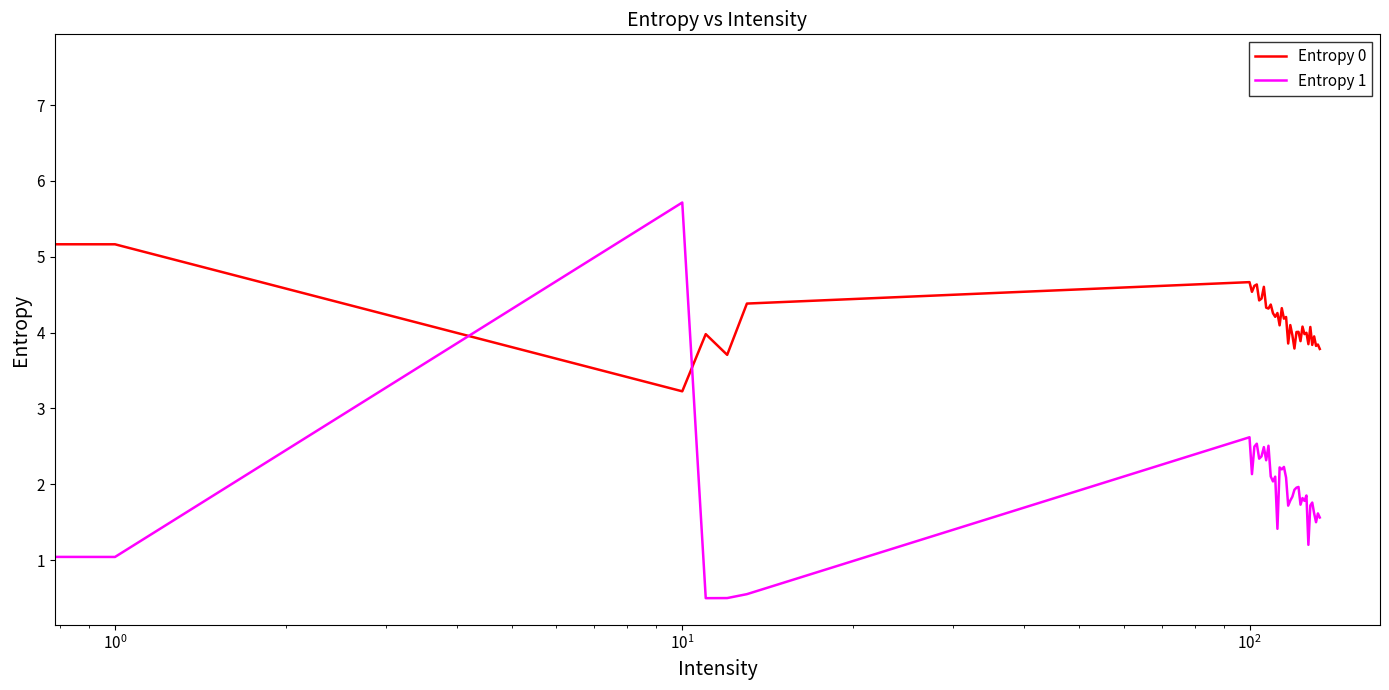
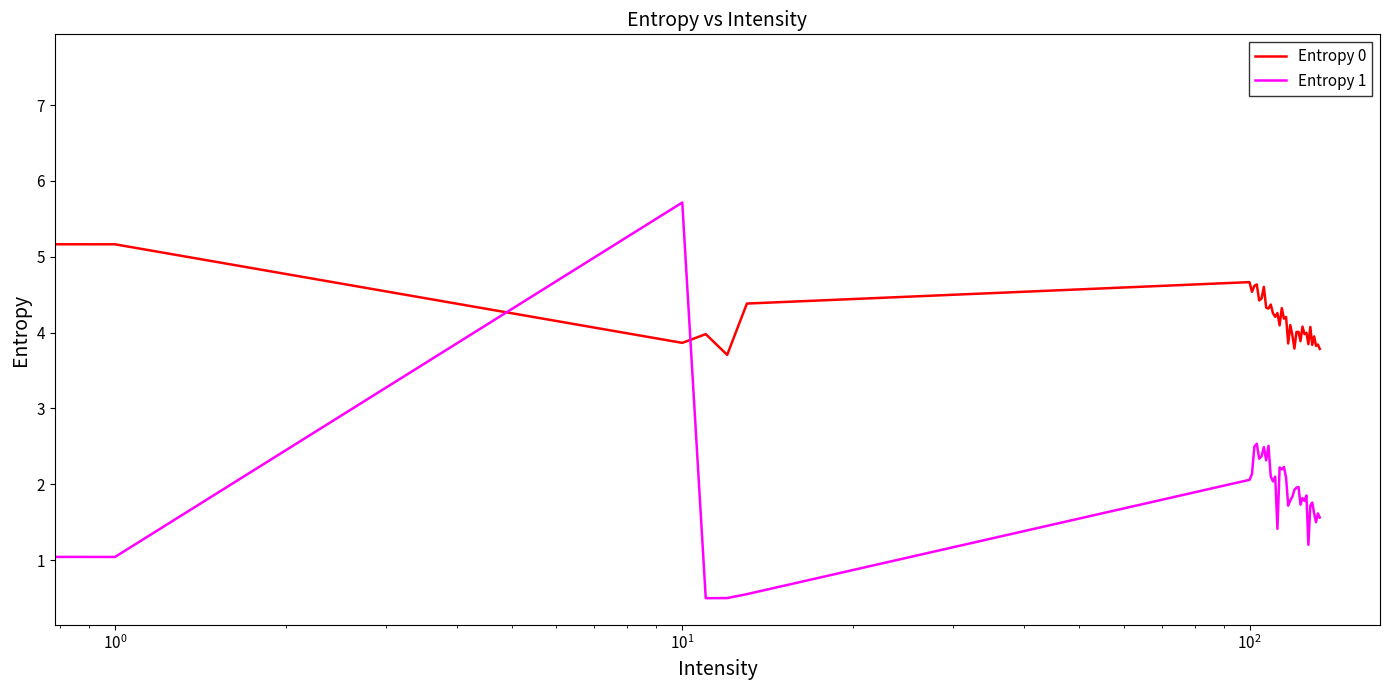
Entropy 0, 10^1: 3.2 -> 3.9
Entropy 1, 10^2: 2.6 -> 2.1
